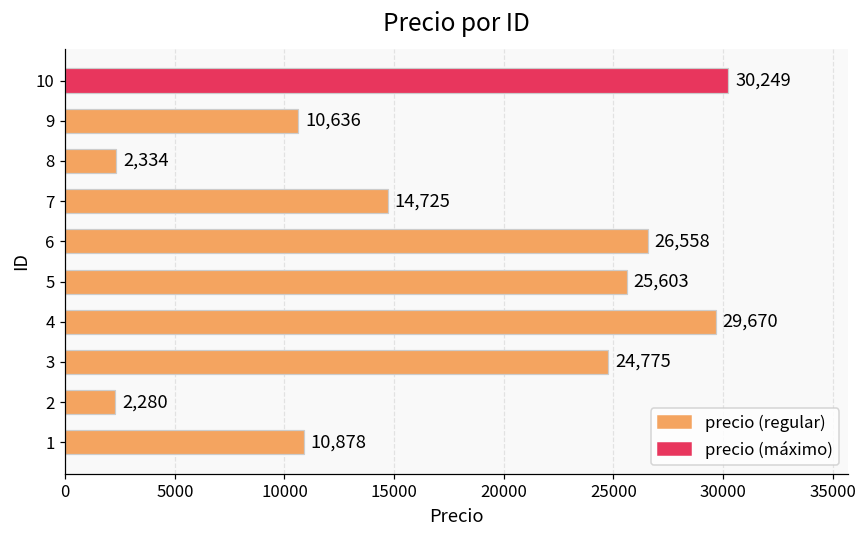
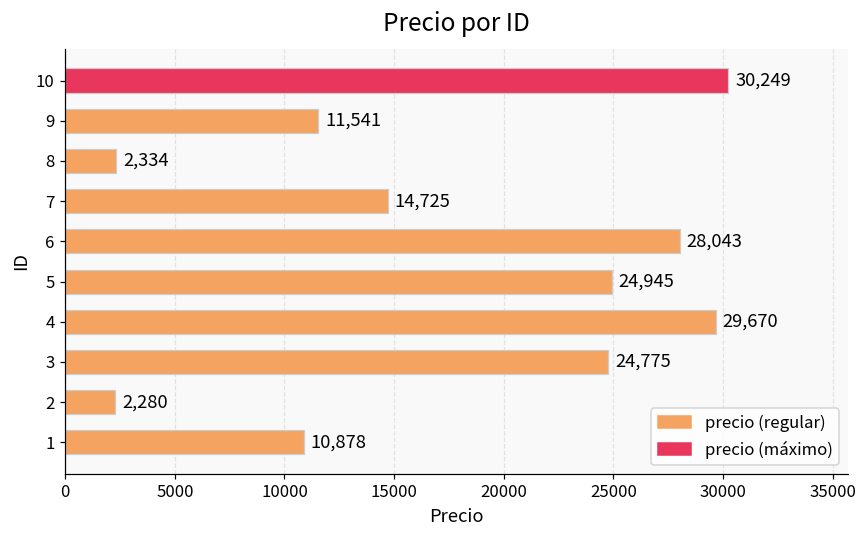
9: 10,636 -> 11,541
6: 26,558 -> 28,043
5: 25,603 -> 24,945
